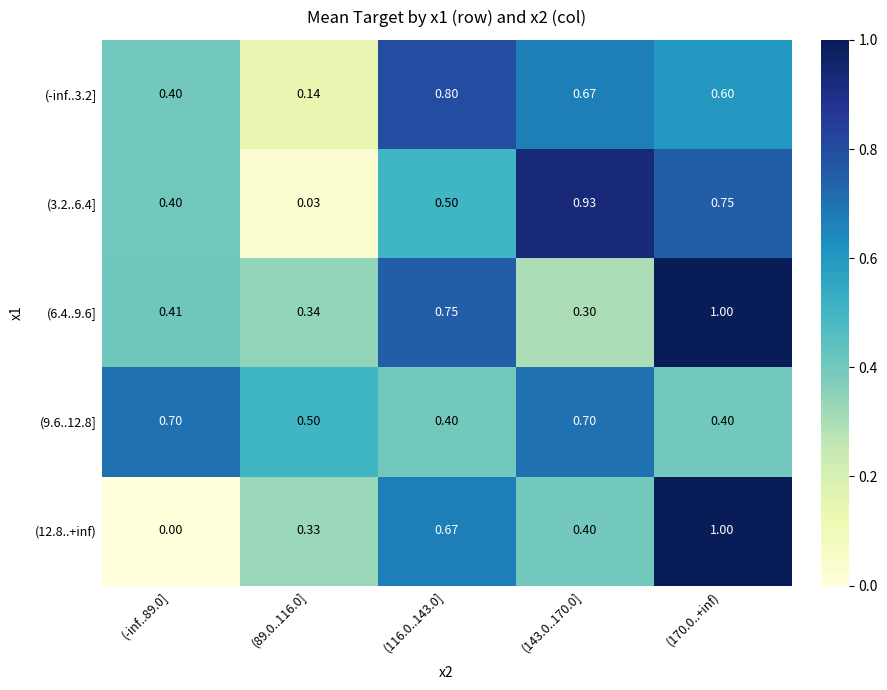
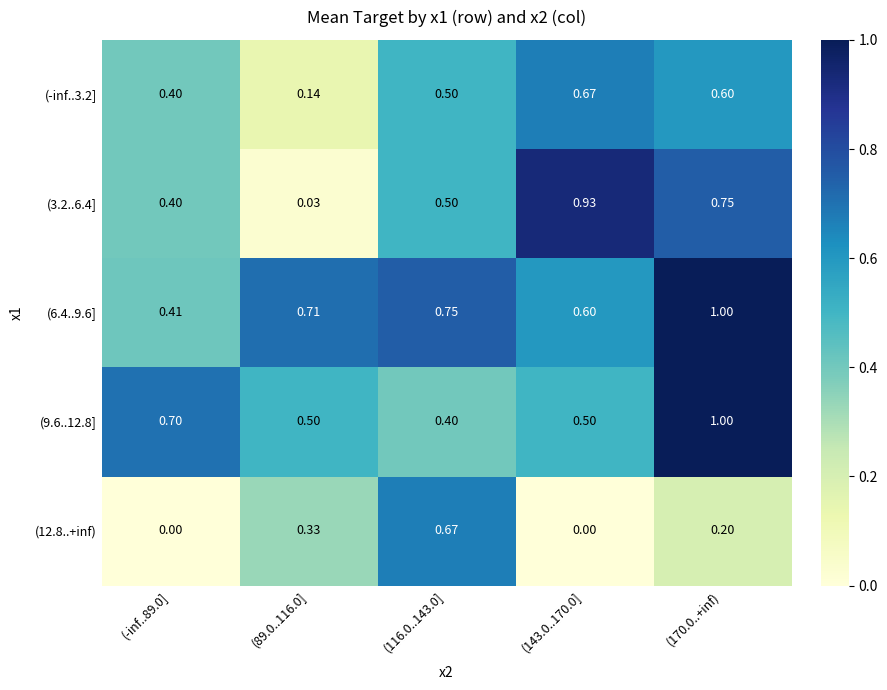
(-inf..3.2], (116.0..143.0]: 0.80 -> 0.50
(6.4..9.6], (89.0..116.0]: 0.34 -> 0.71
(6.4..9.6], (143.0..170.0]: 0.30 -> 0.60
(9.6..12.8], (143.0..170.0]: 0.70 -> 0.50
(9.6..12.8], (170.0..+inf): 0.40 -> 1.00
(12.8..+inf), (143.0..170.0]: 0.40 -> 0.00
(12.8..+inf), (170.0..+inf): 1.00 -> 0.20
